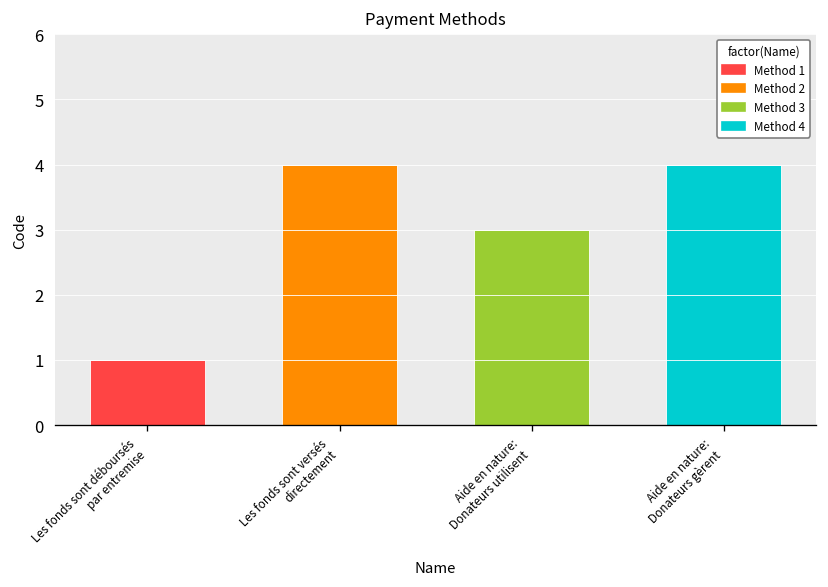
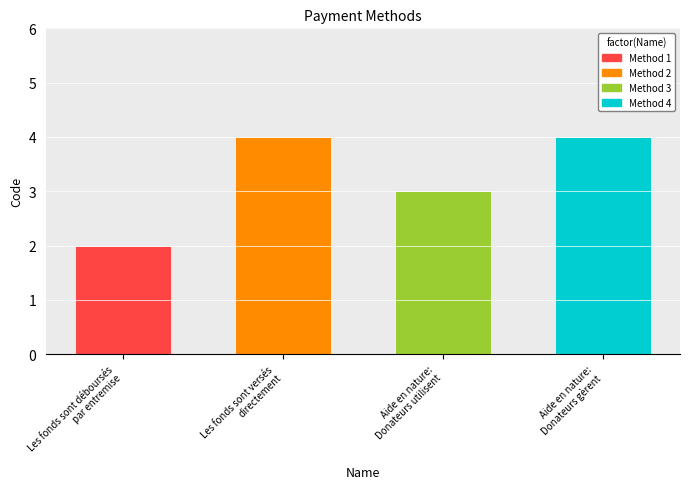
Les fonds sont déboursés par entremise: 1 -> 2
